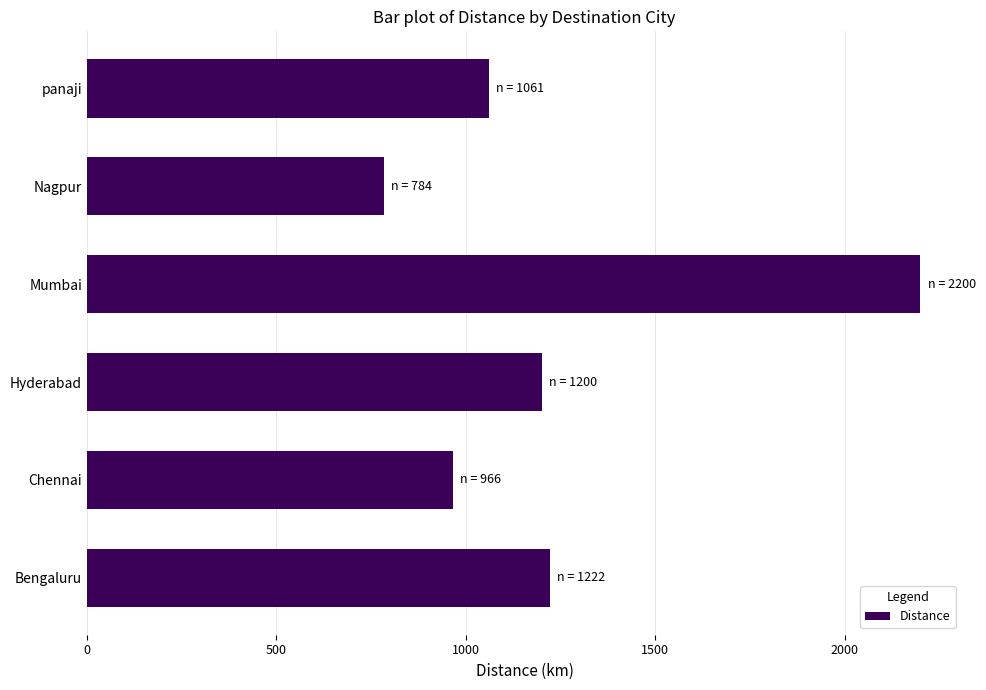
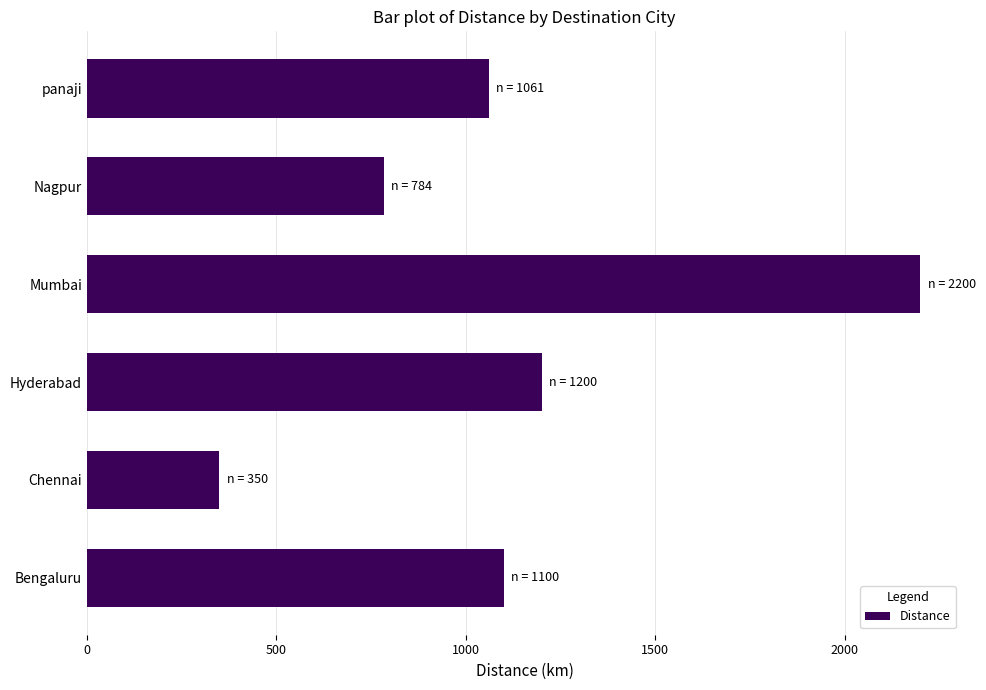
Chennai: 966 -> 350
Bengaluru: 1222 -> 1100
